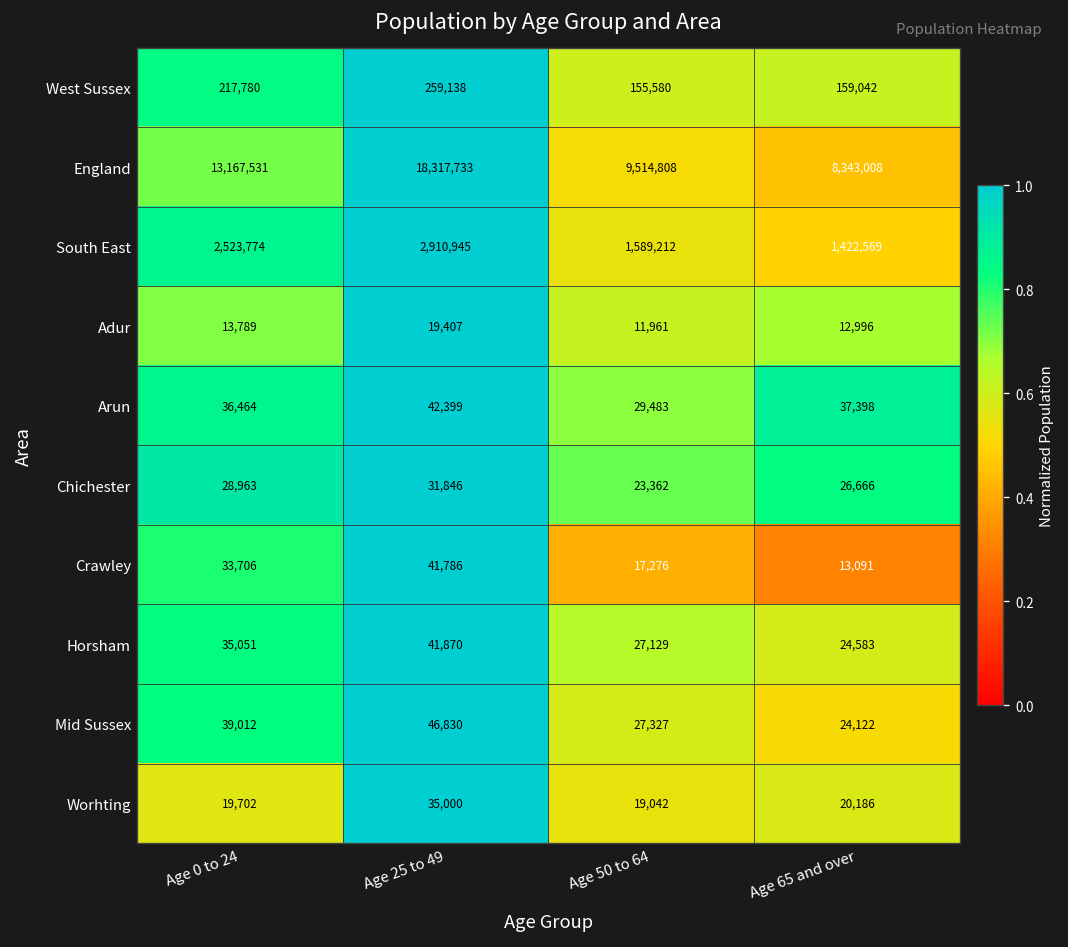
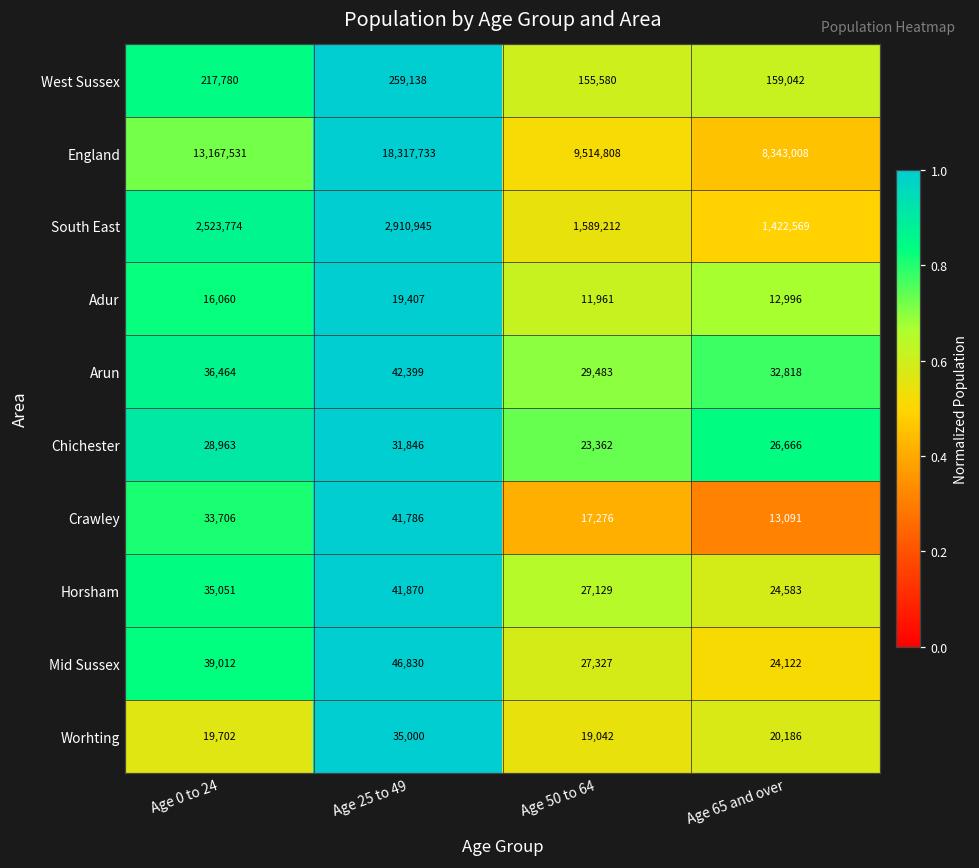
Adur, Age 0 to 24: 13,789 -> 16,060
Arun, Age 65 and over: 37,398 -> 32,818
